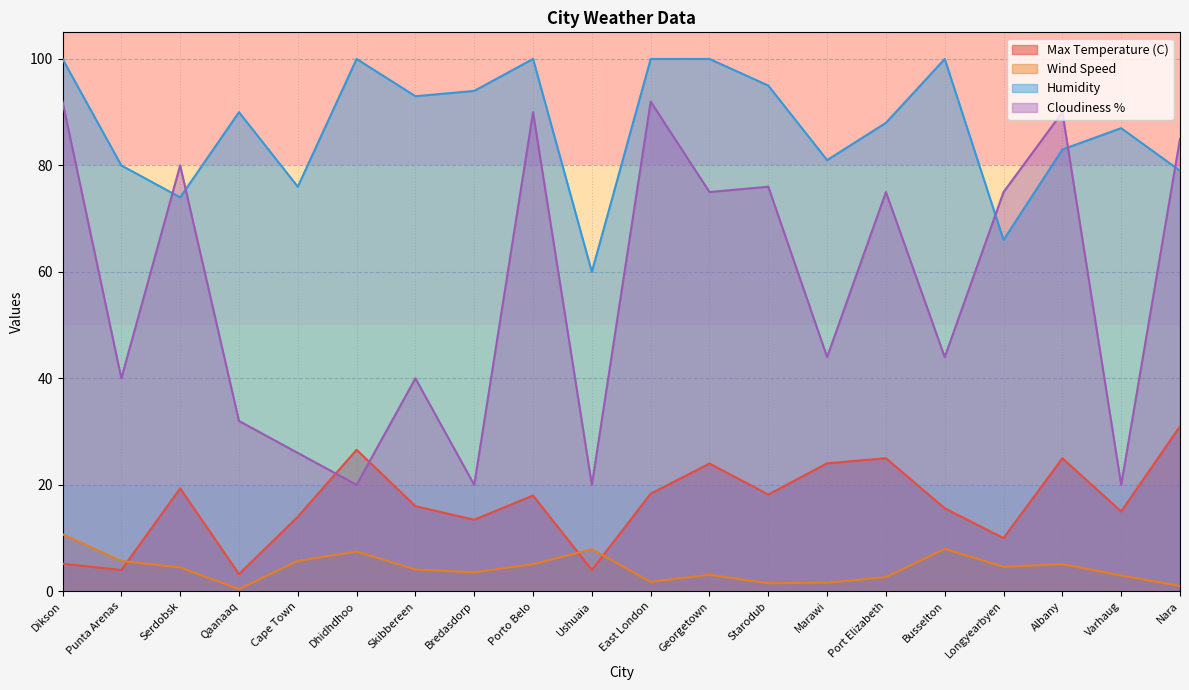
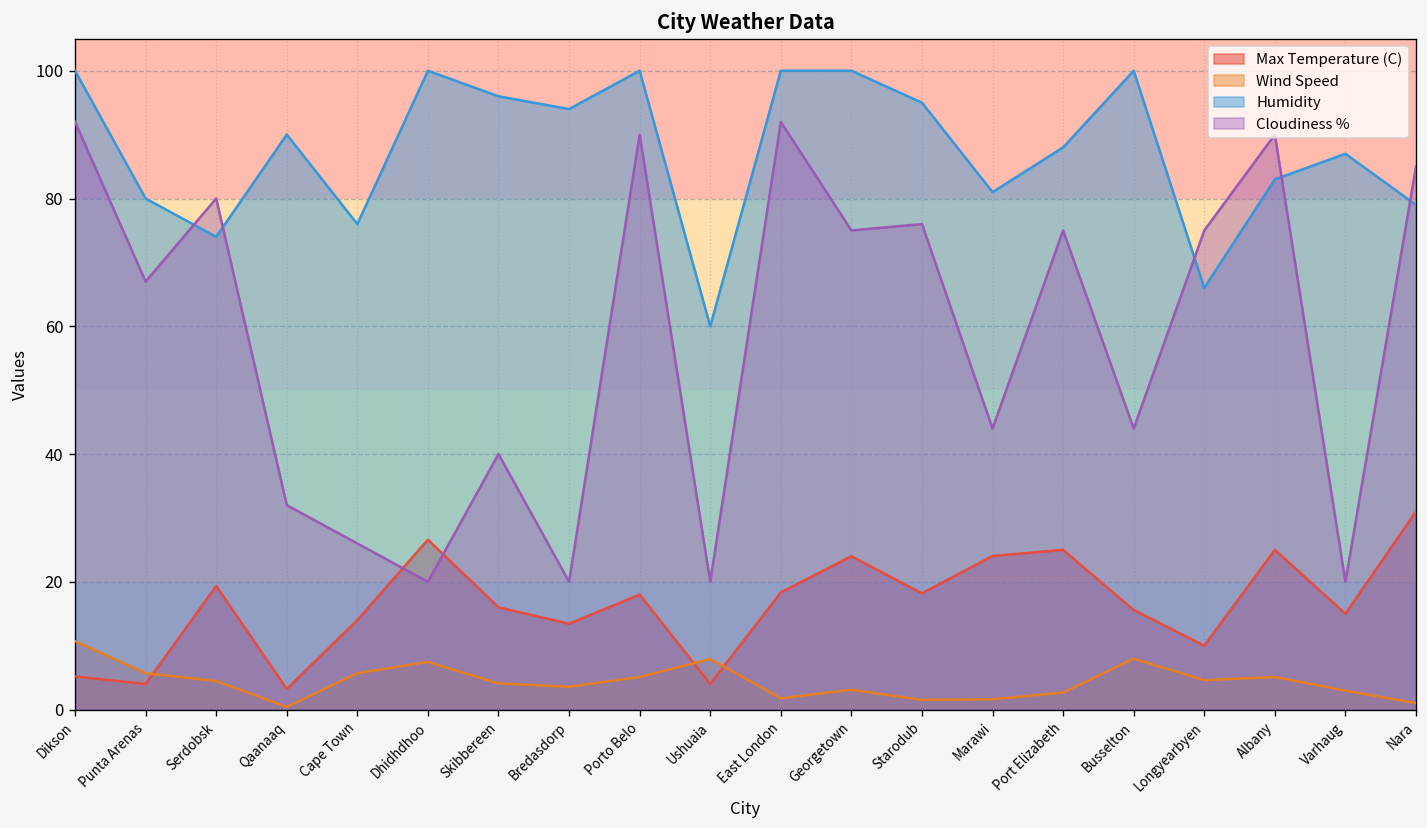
Cloudiness %, Punta Arenas: 40 -> 67
Humidity, Skibbereen: 93 -> 96
